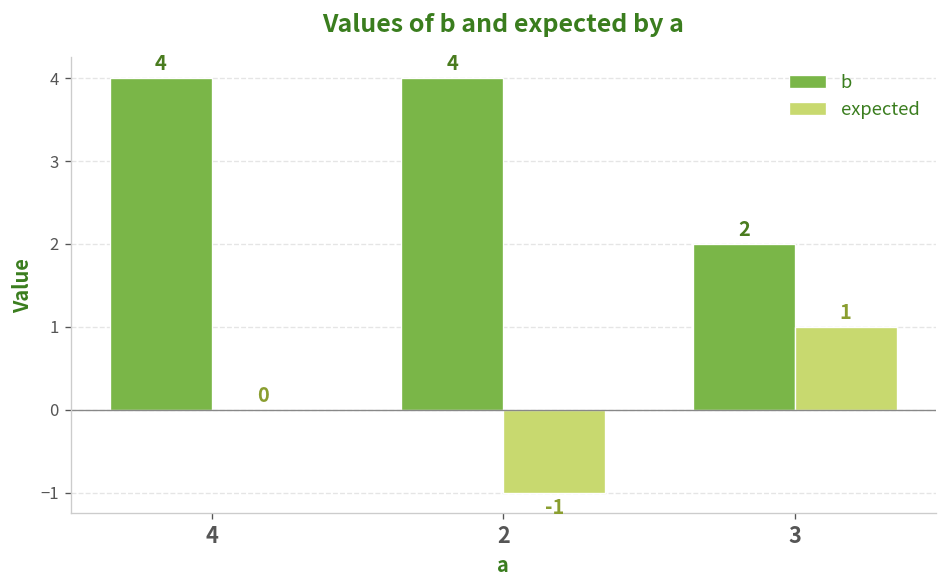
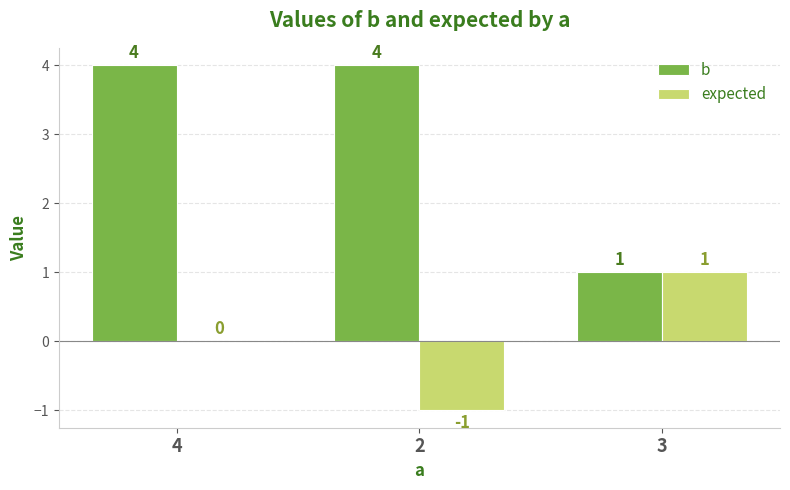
b, 3: 2 -> 1
